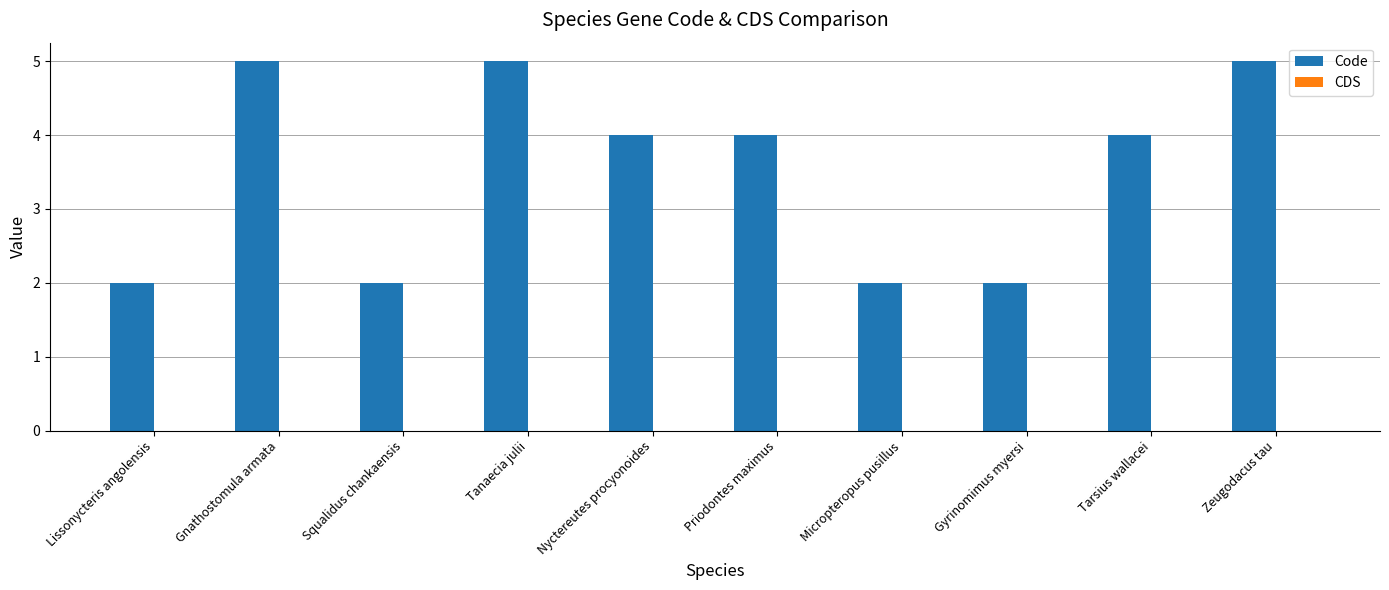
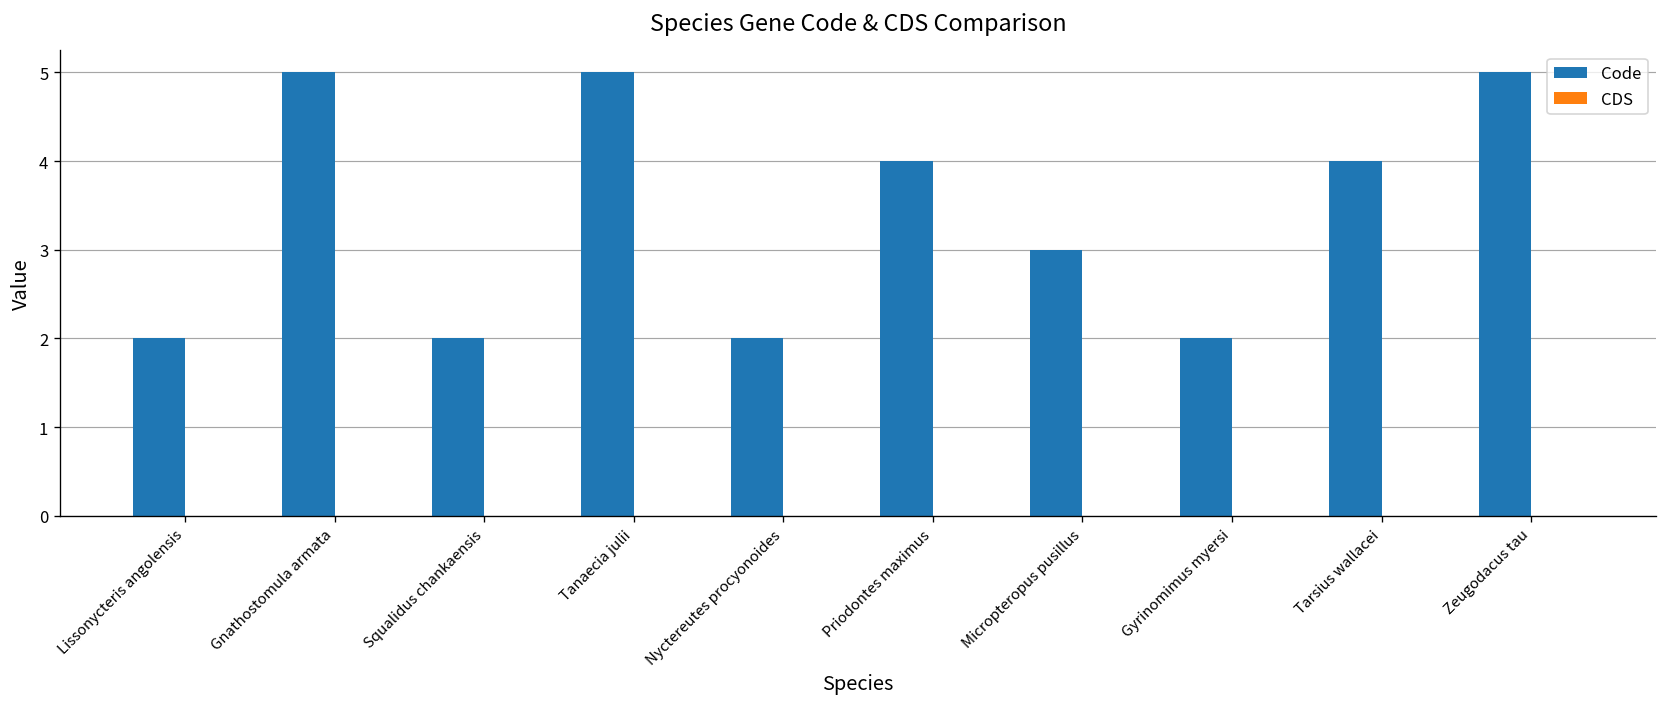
Code, Nyctereutes procyonoides: 4 -> 2
Code, Micropteropus pusillus: 2 -> 3
